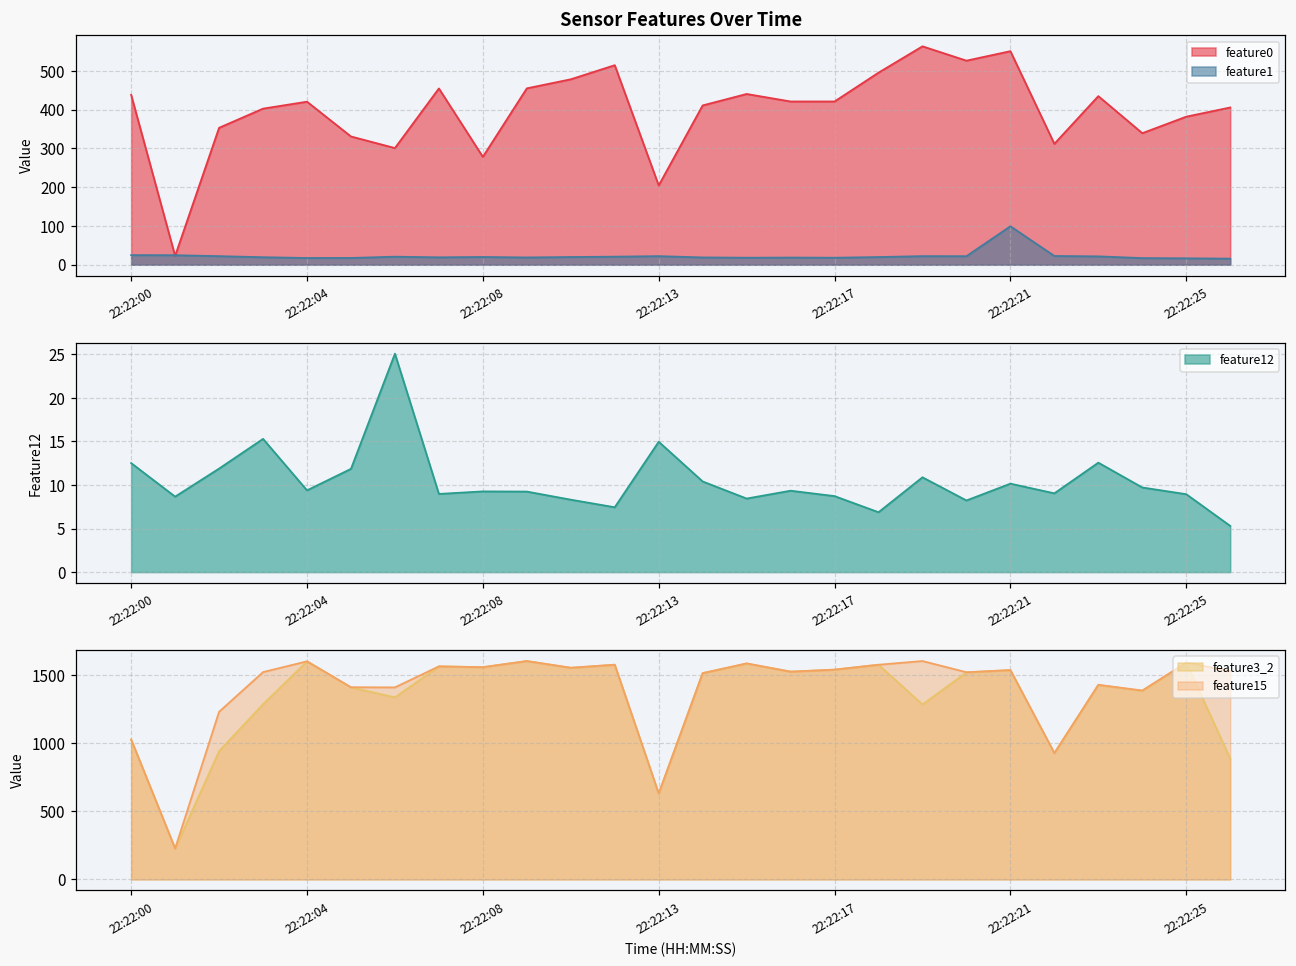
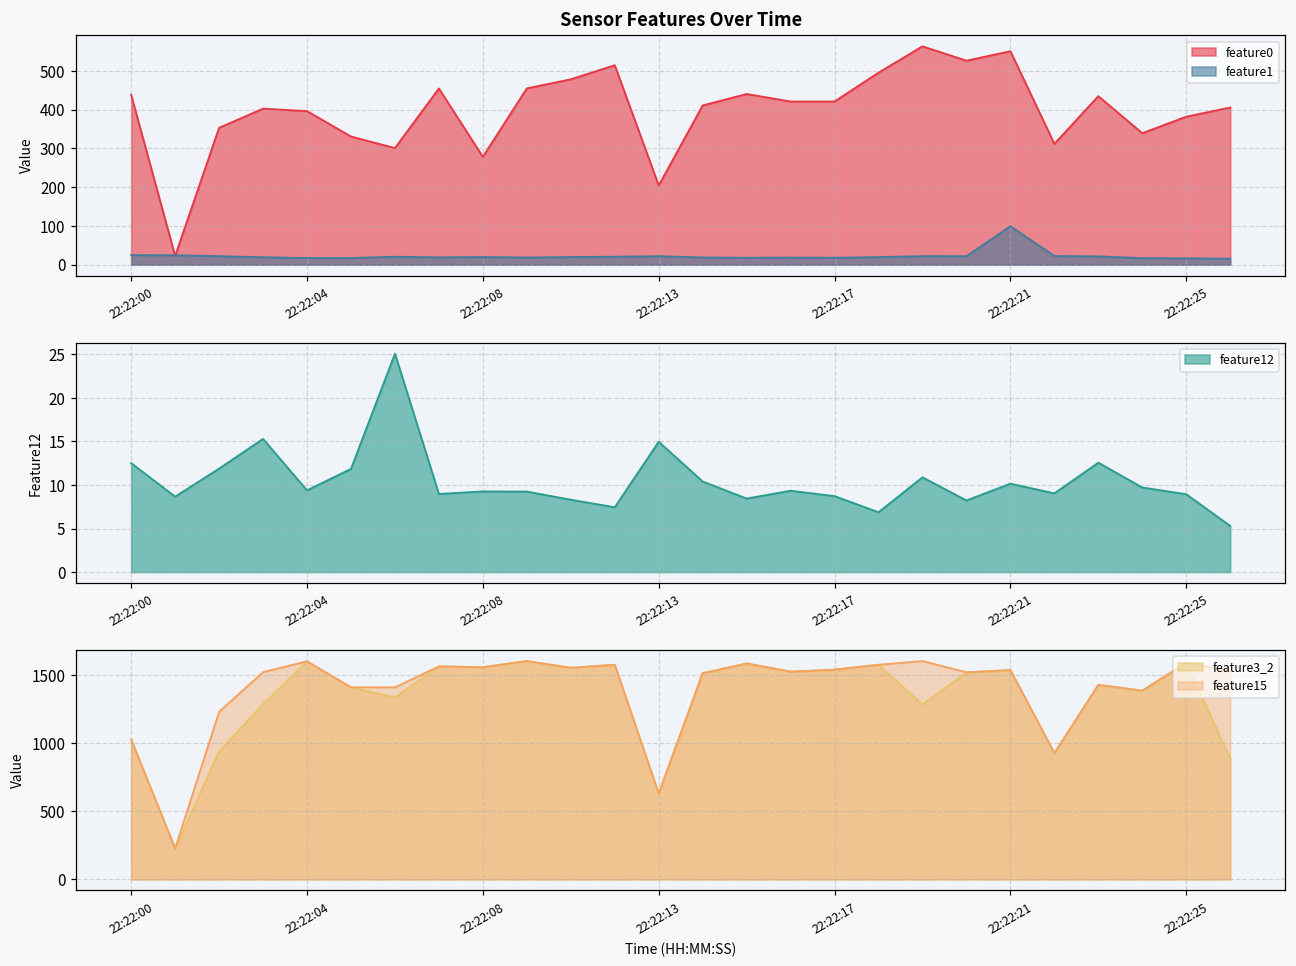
Sensor Features Over Time, feature0, 22:22:04: 420 -> 400
